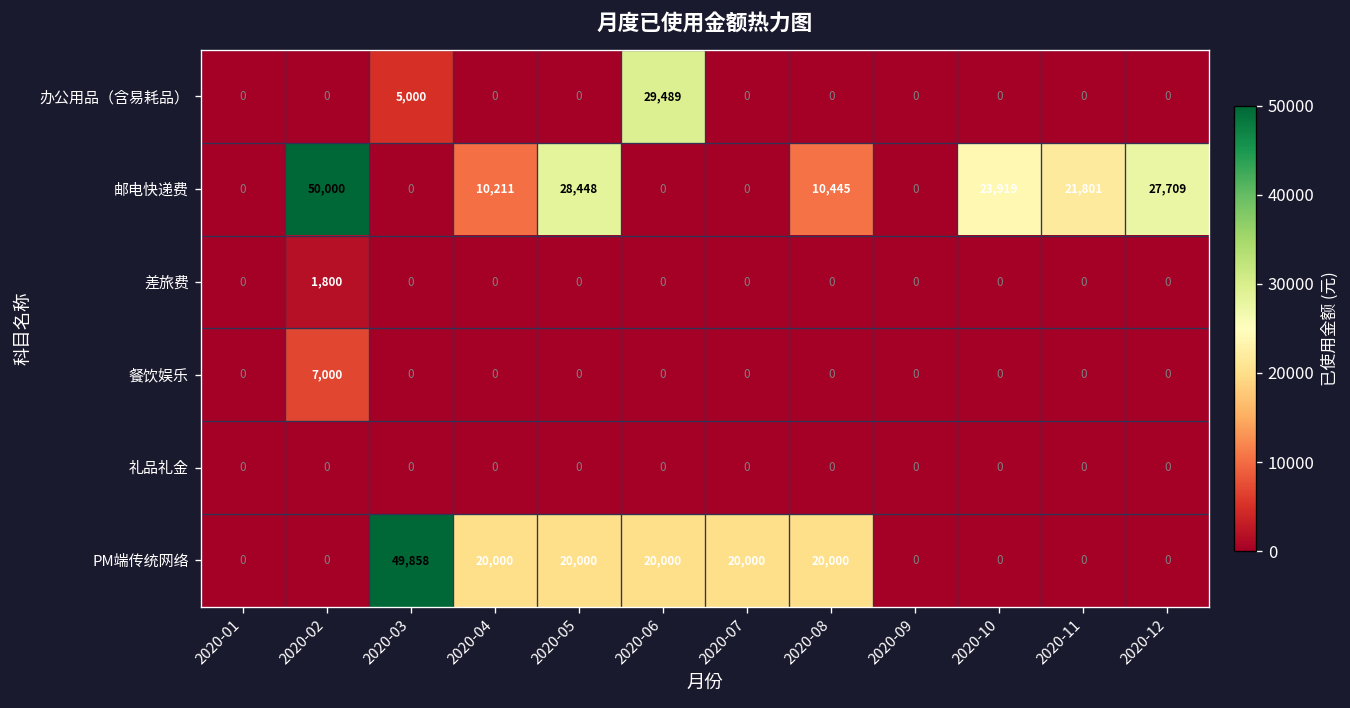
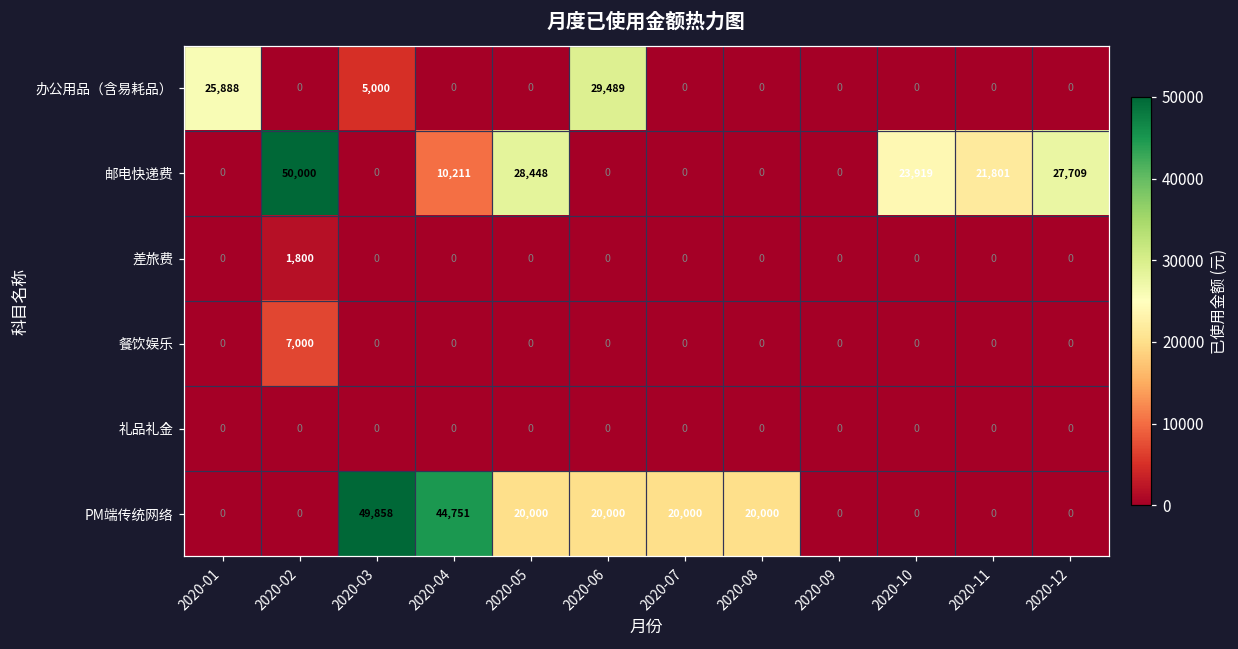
办公用品（含易耗品）, 2020-01: 0 -> 25,888
邮电快递费, 2020-08: 10,445 -> 0
PM端传统网络, 2020-04: 20,000 -> 44,751
